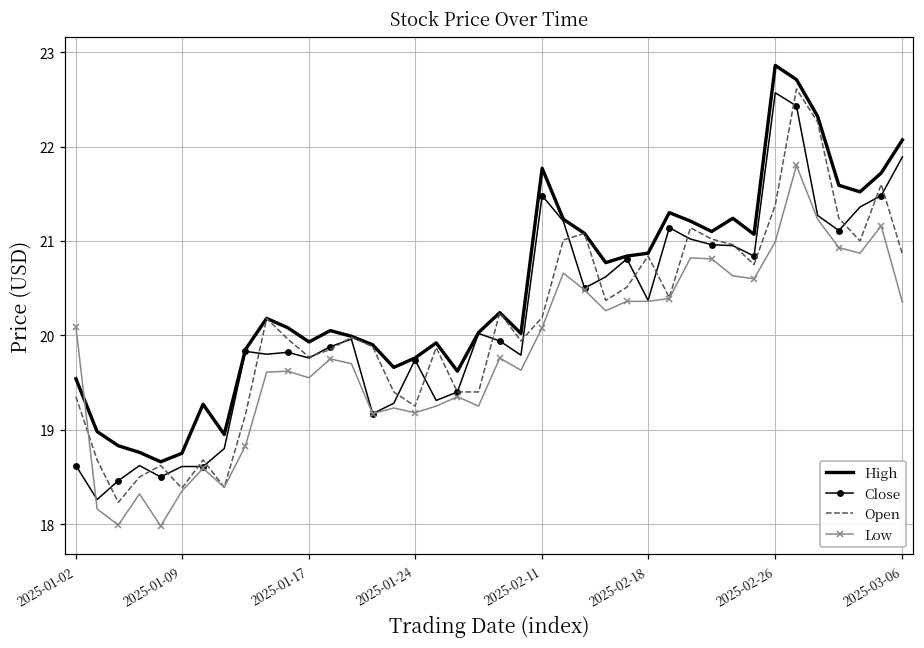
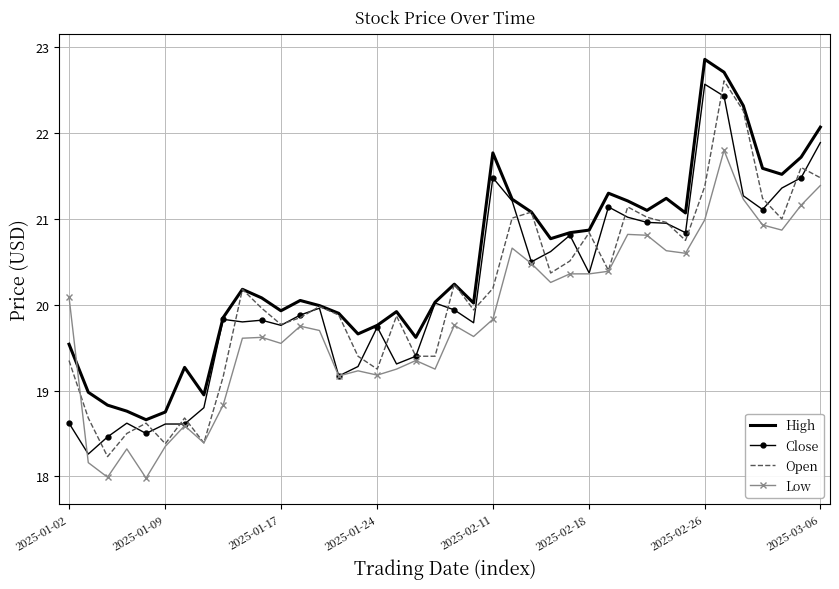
Low, 2025-02-11: 20.1 -> 19.8
Open, 2025-03-06: 20.9 -> 21.5
Low, 2025-03-06: 20.4 -> 21.4
